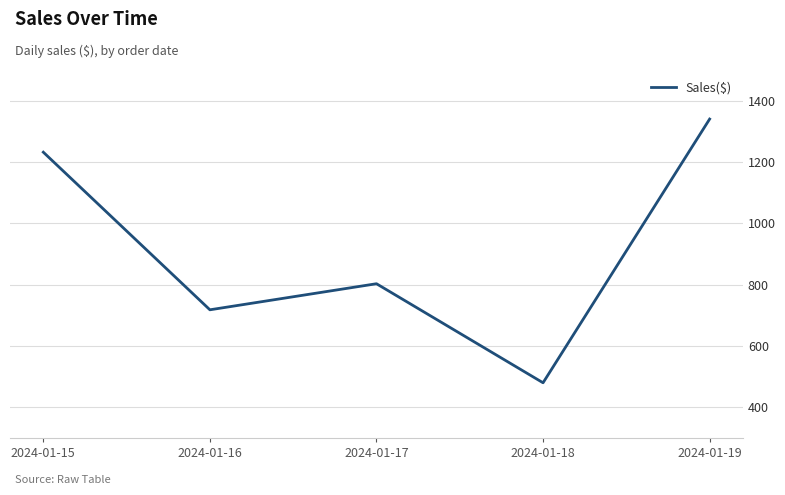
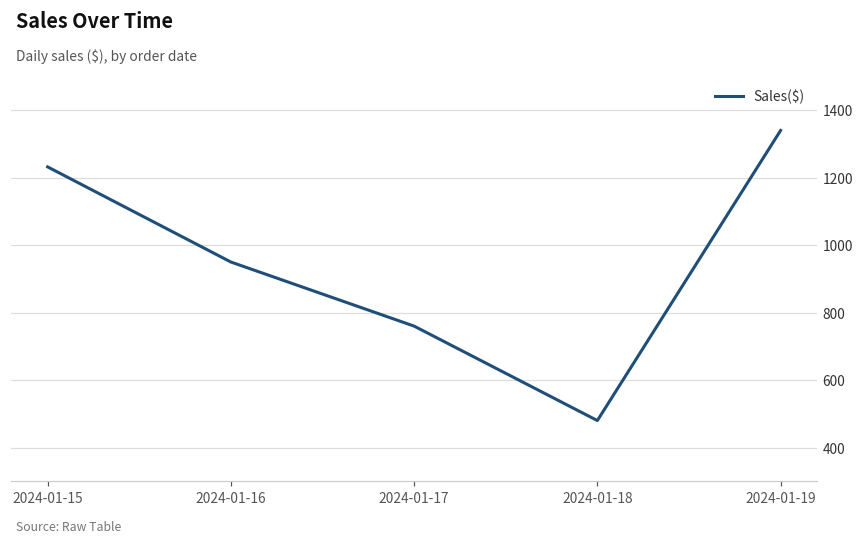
2024-01-16: 720 -> 950
2024-01-17: 800 -> 760
